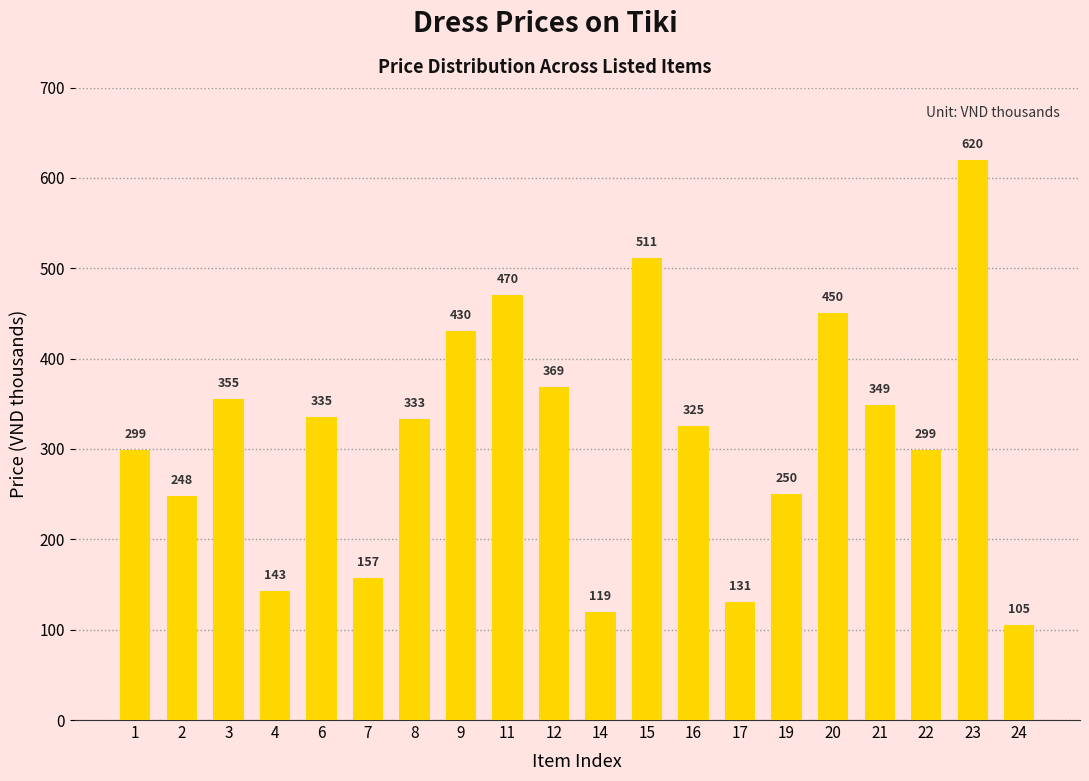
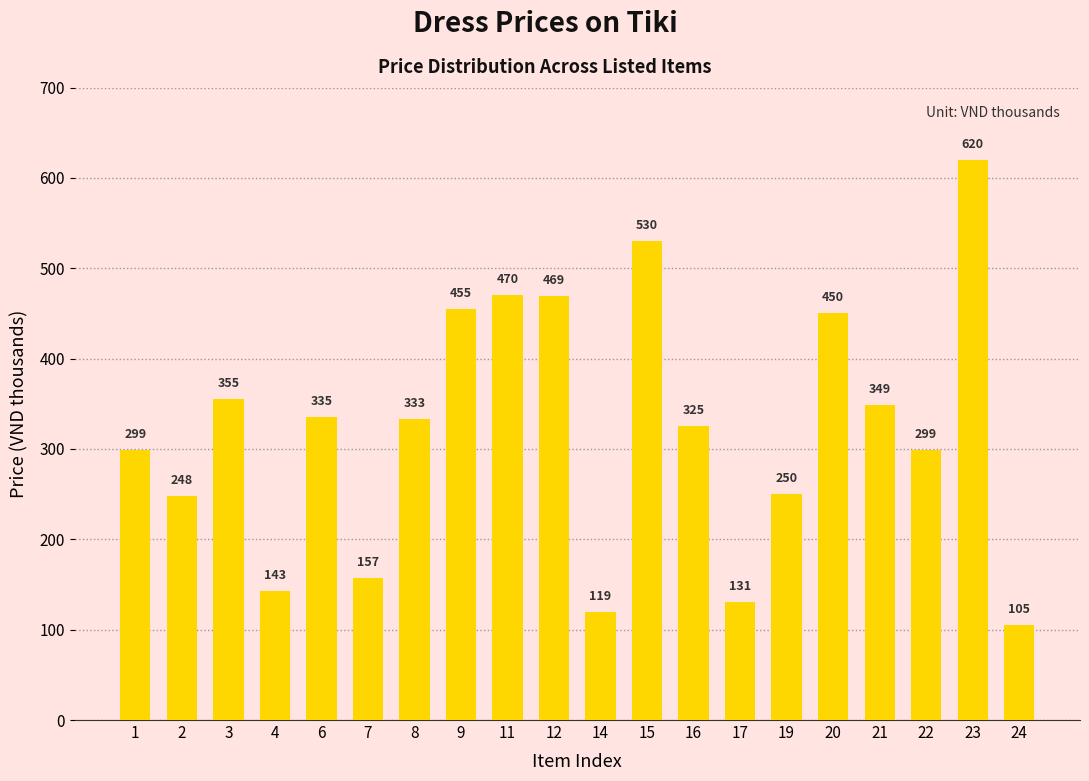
9: 430 -> 455
12: 369 -> 469
15: 511 -> 530
